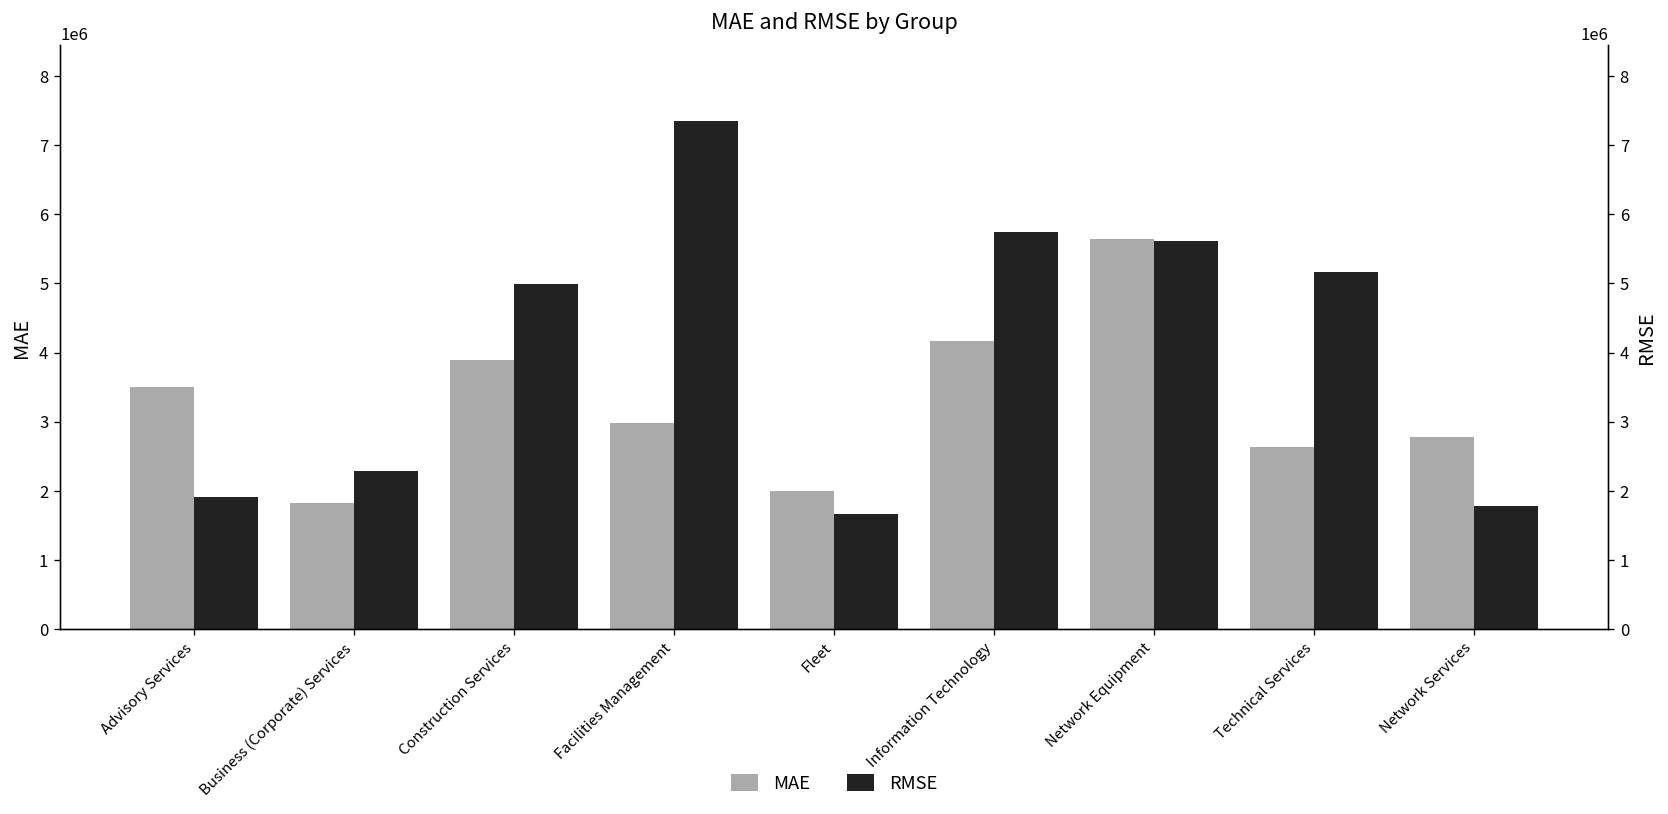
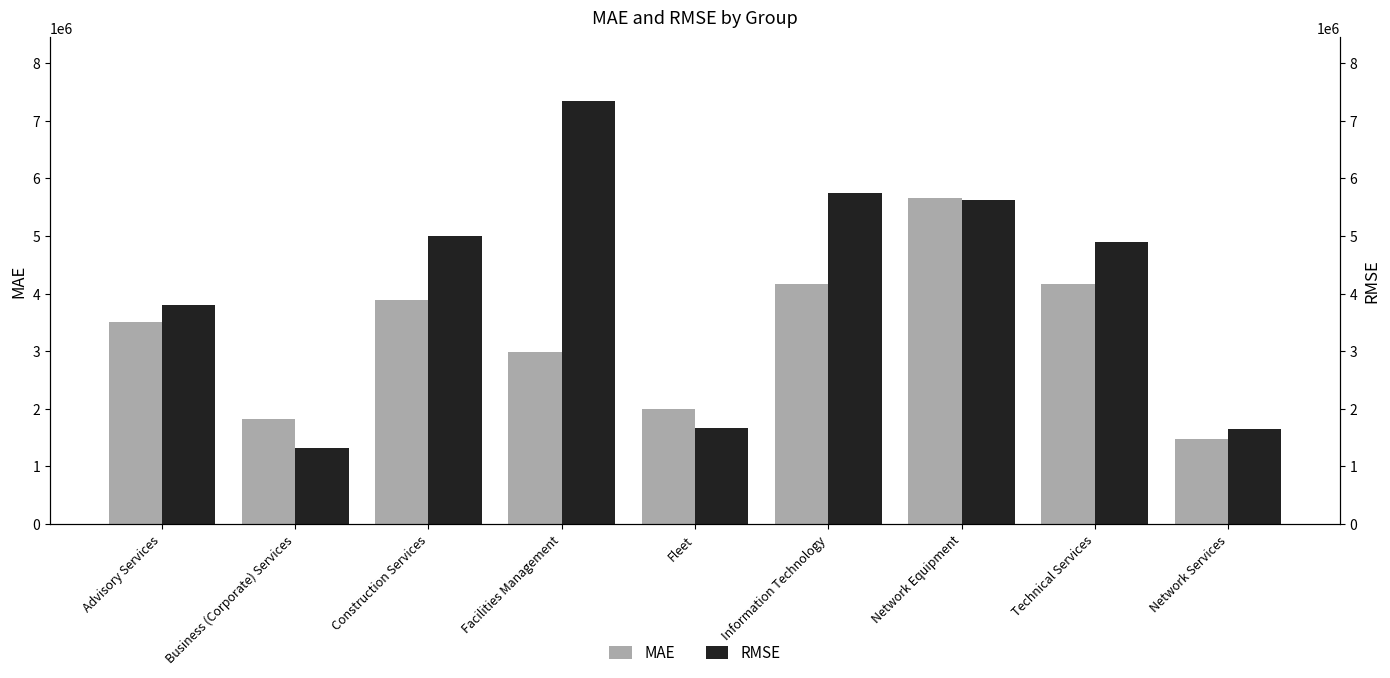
RMSE, Advisory Services: 1900000 -> 3800000
RMSE, Business (Corporate) Services: 2300000 -> 1300000
MAE, Technical Services: 2600000 -> 4200000
RMSE, Technical Services: 5200000 -> 4900000
MAE, Network Services: 2800000 -> 1500000
RMSE, Network Services: 1800000 -> 1600000
